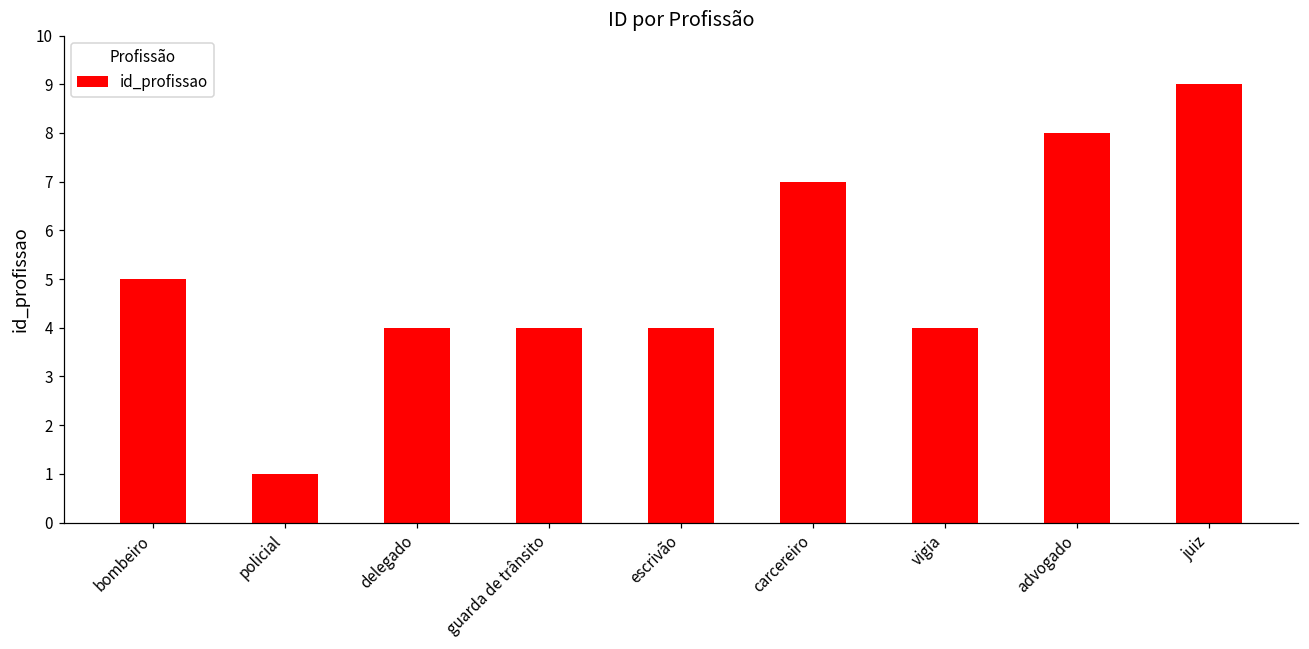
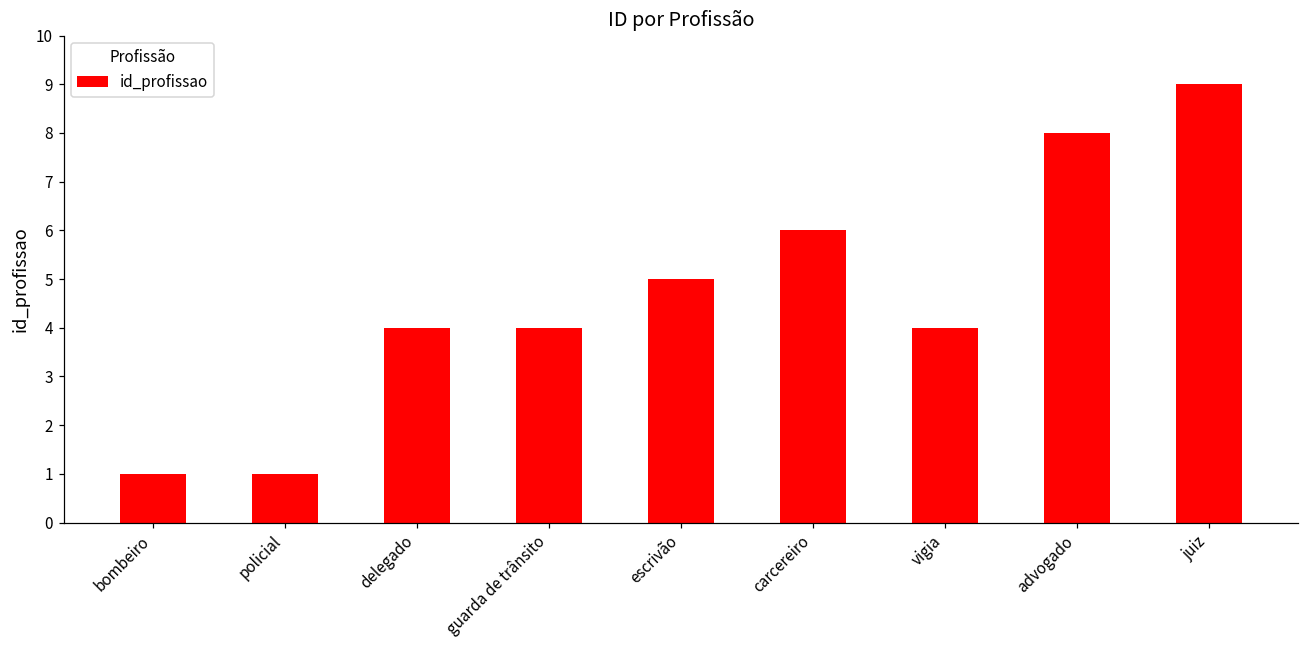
bombeiro: 5 -> 1
escrivão: 4 -> 5
carcereiro: 7 -> 6
